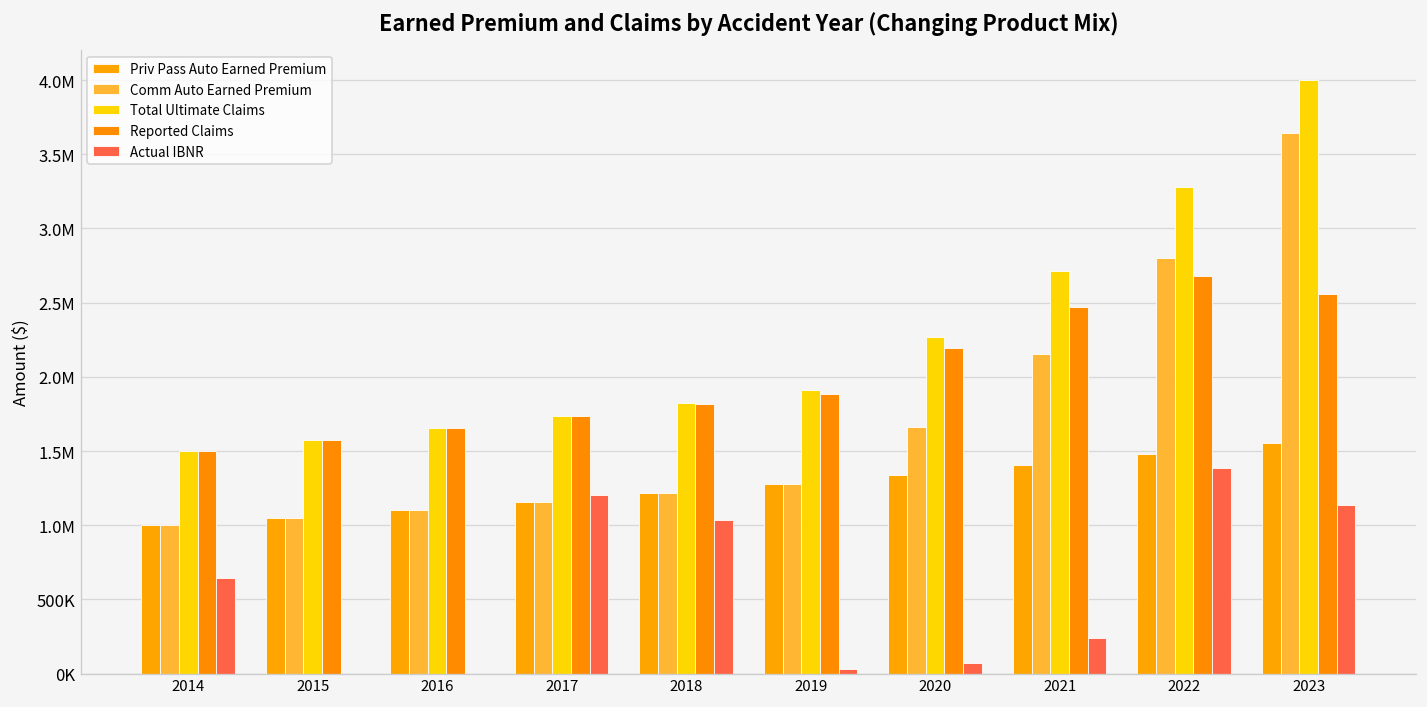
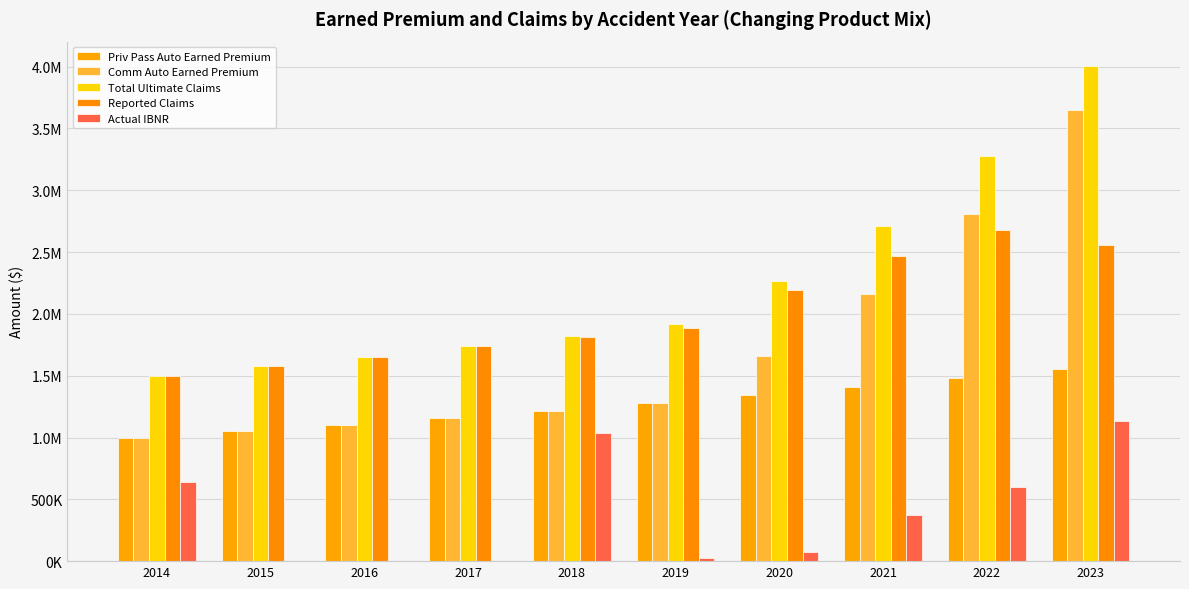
Actual IBNR, 2017: 1200000 -> 0
Actual IBNR, 2021: 240000 -> 380000
Actual IBNR, 2022: 1390000 -> 600000
